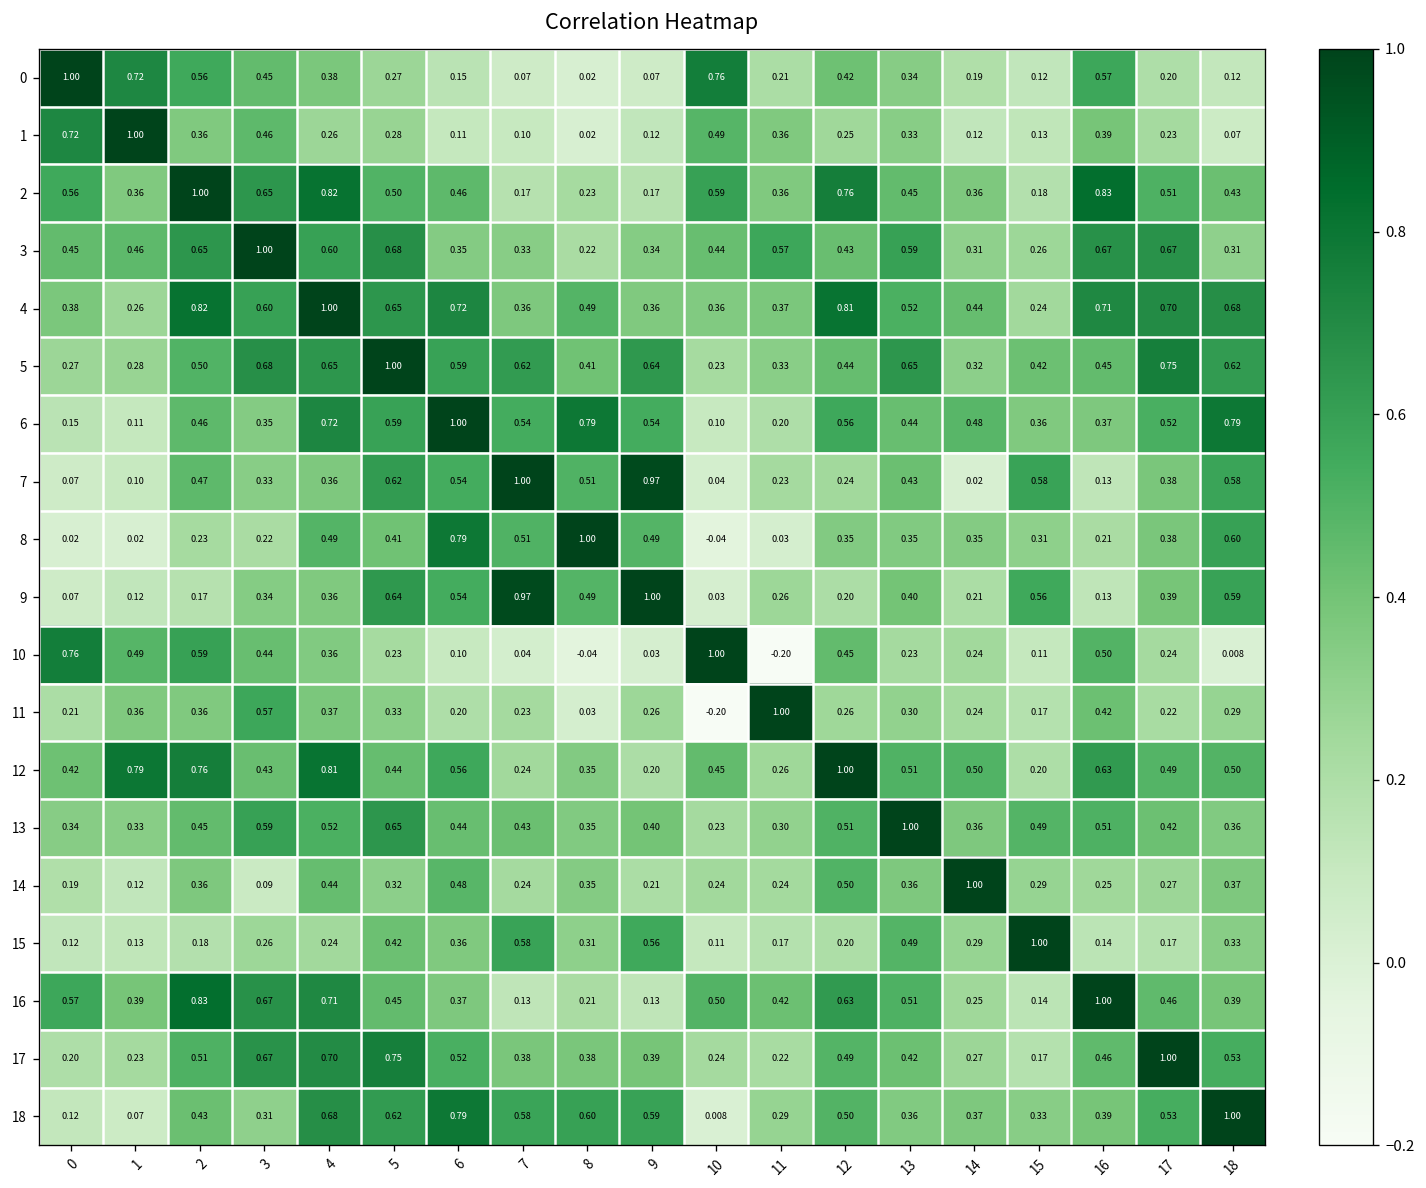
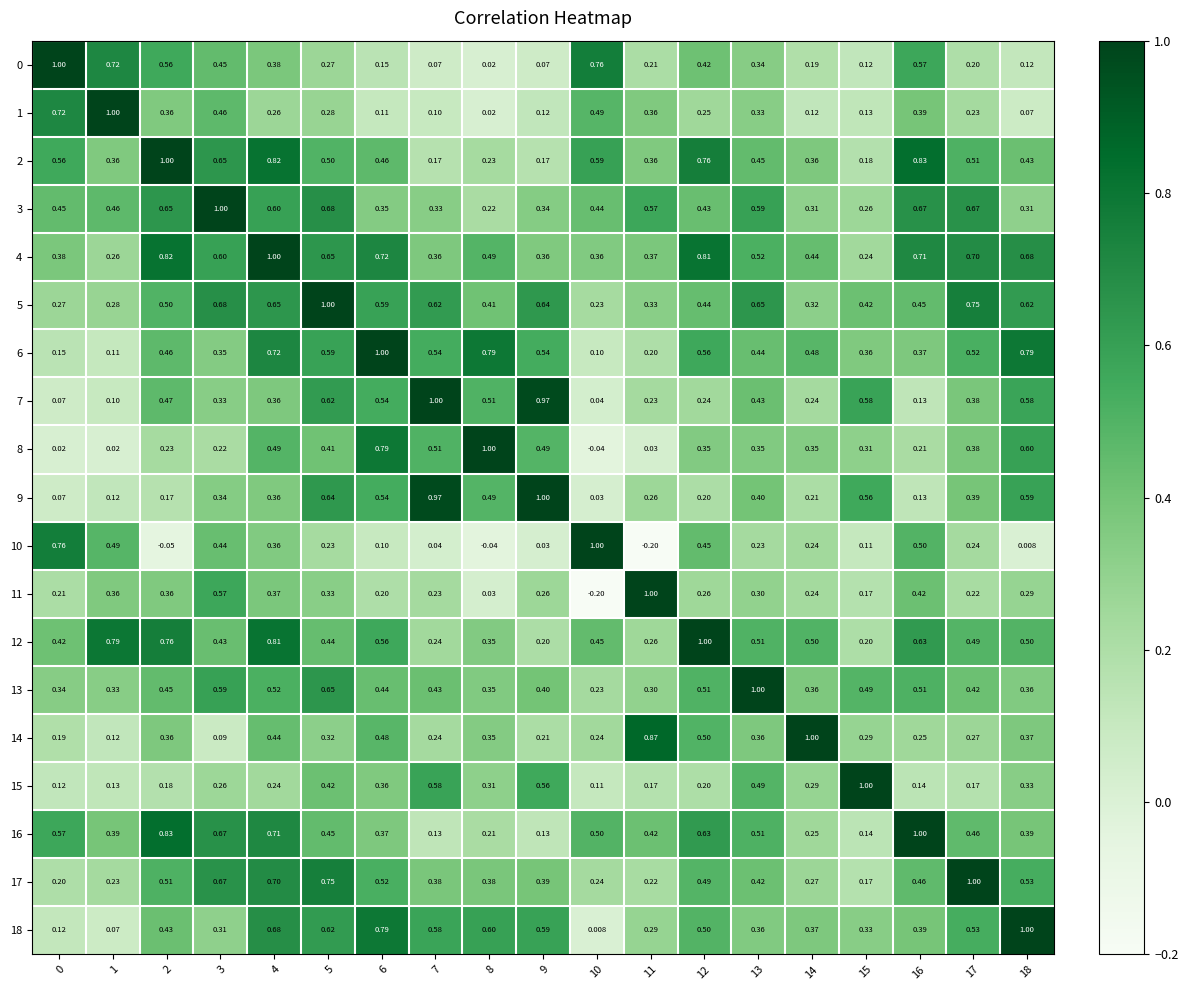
7, 14: 0.02 -> 0.24
10, 2: 0.59 -> -0.05
14, 11: 0.24 -> 0.87
